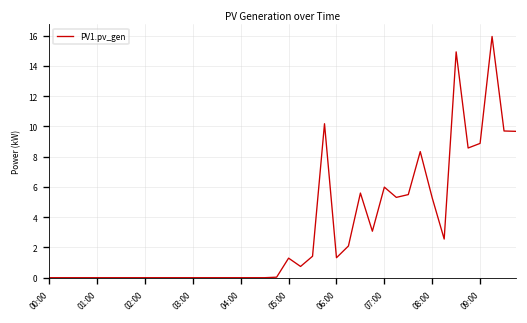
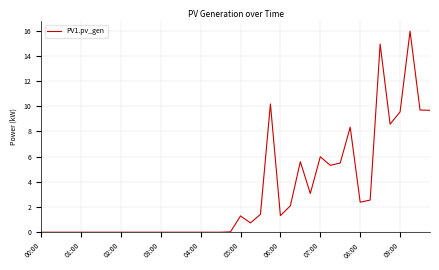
08:00: 5.3 -> 2.4
09:00: 8.9 -> 9.6
